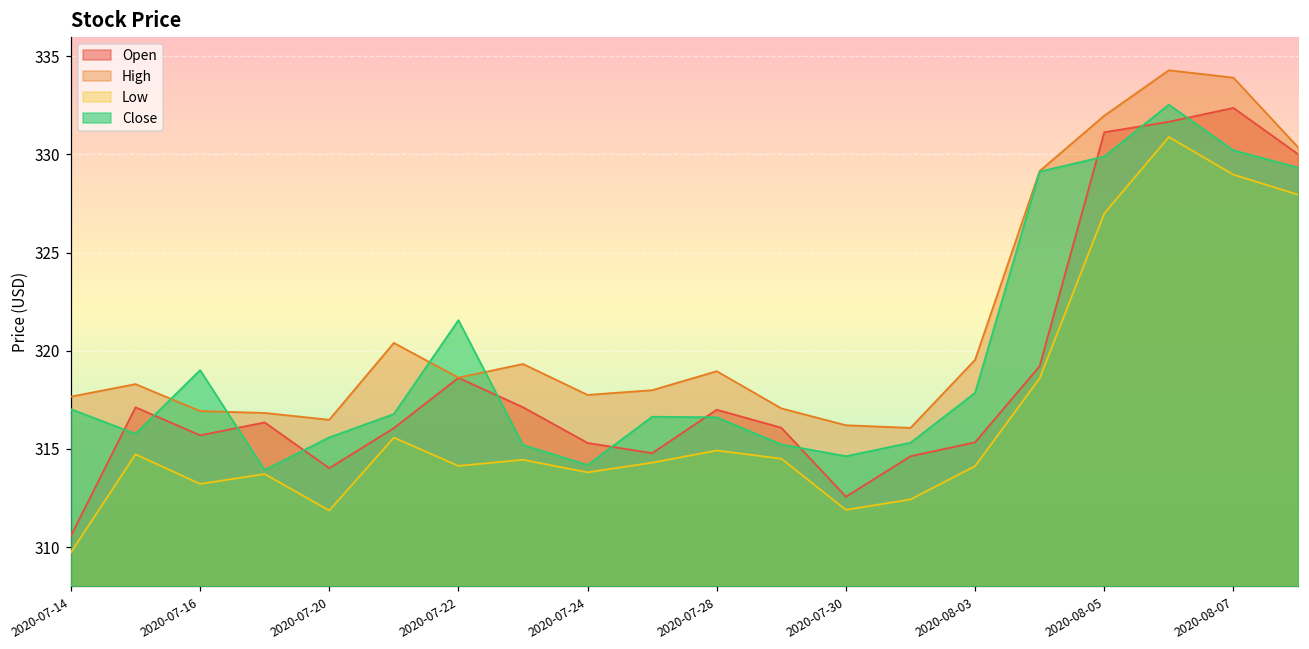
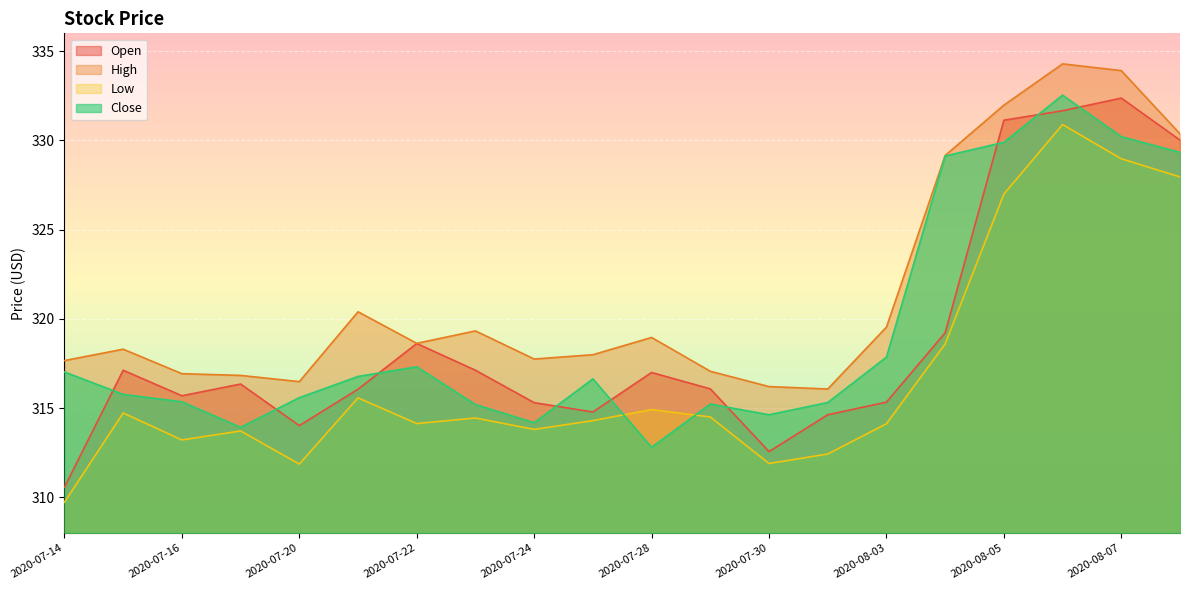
Close, 2020-07-16: 319.0 -> 315.4
Close, 2020-07-22: 321.6 -> 317.3
Close, 2020-07-28: 316.6 -> 312.8
